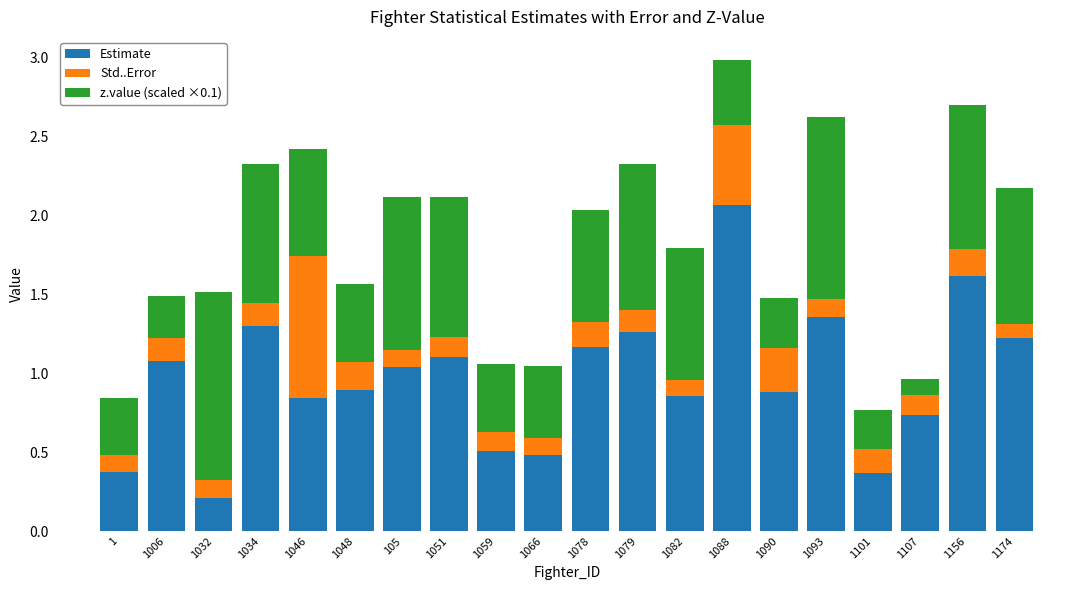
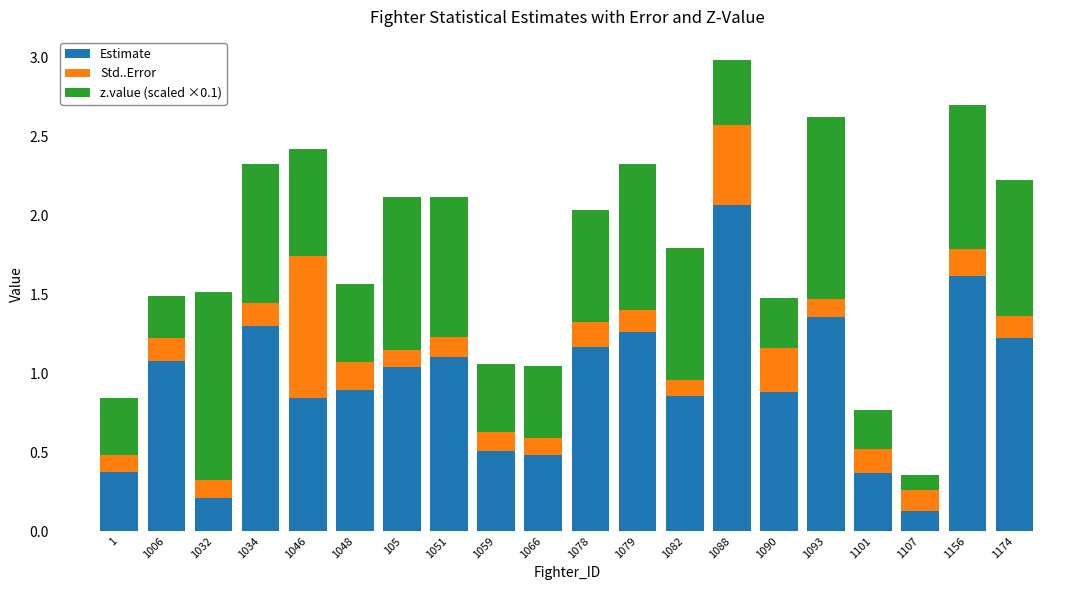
Estimate, 1107: 0.73 -> 0.13
Std..Error, 1174: 0.09 -> 0.14
